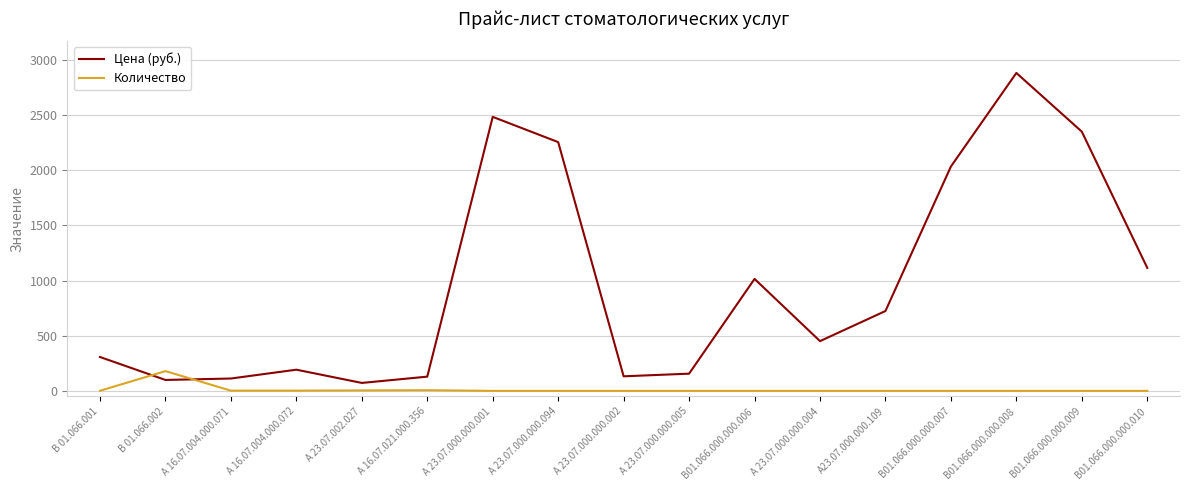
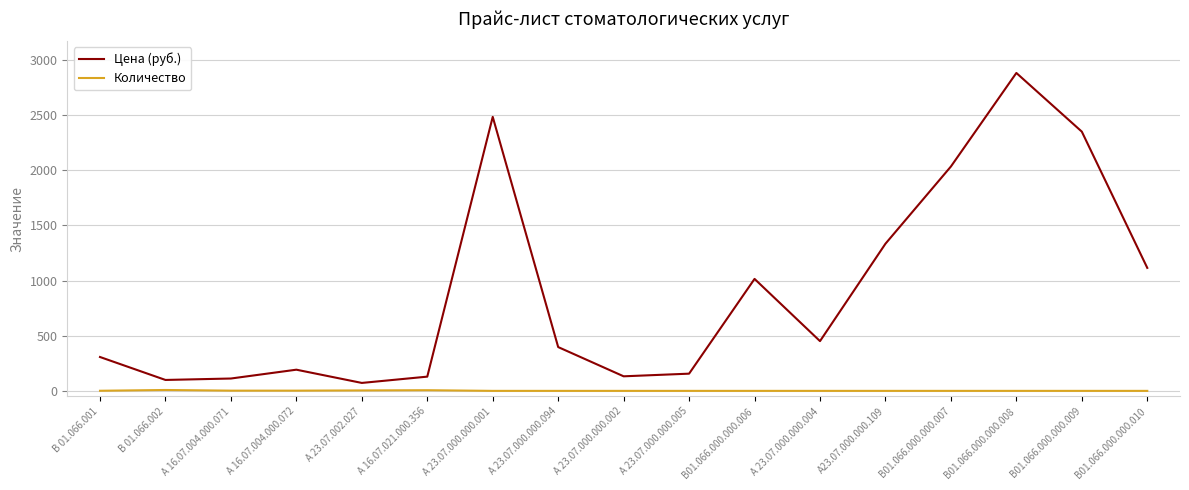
Количество, В 01.066.002: 180 -> 10
Цена (руб.), А 23.07.000.000.094: 2260 -> 400
Цена (руб.), А23.07.000.000.109: 720 -> 1330
